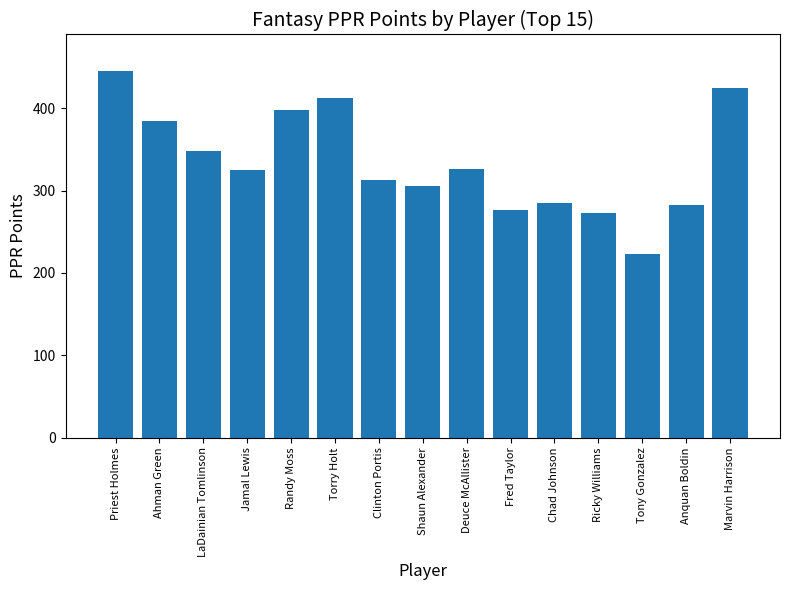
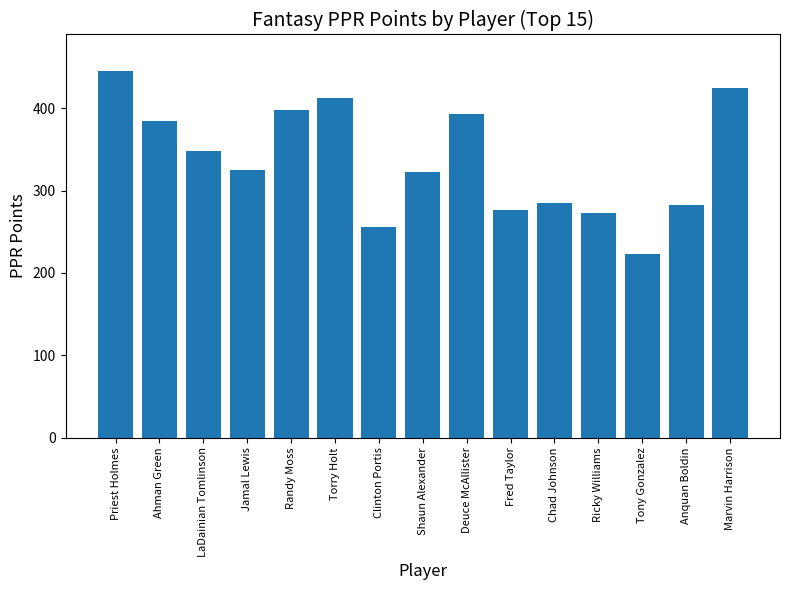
Clinton Portis: 310 -> 260
Shaun Alexander: 310 -> 320
Deuce McAllister: 330 -> 390
